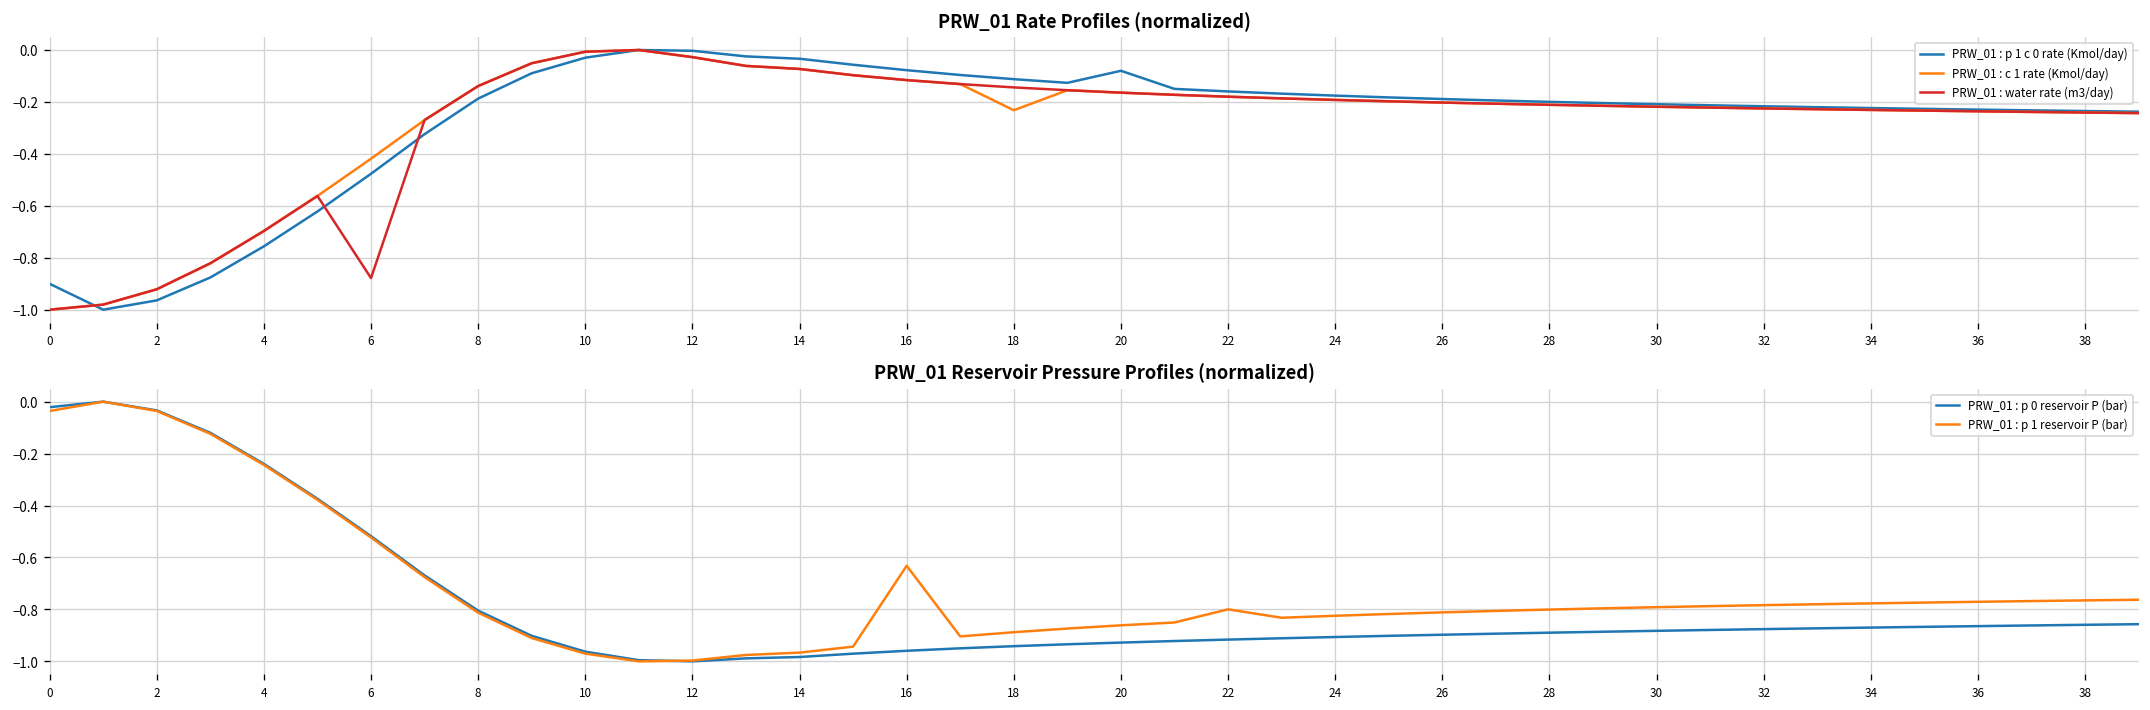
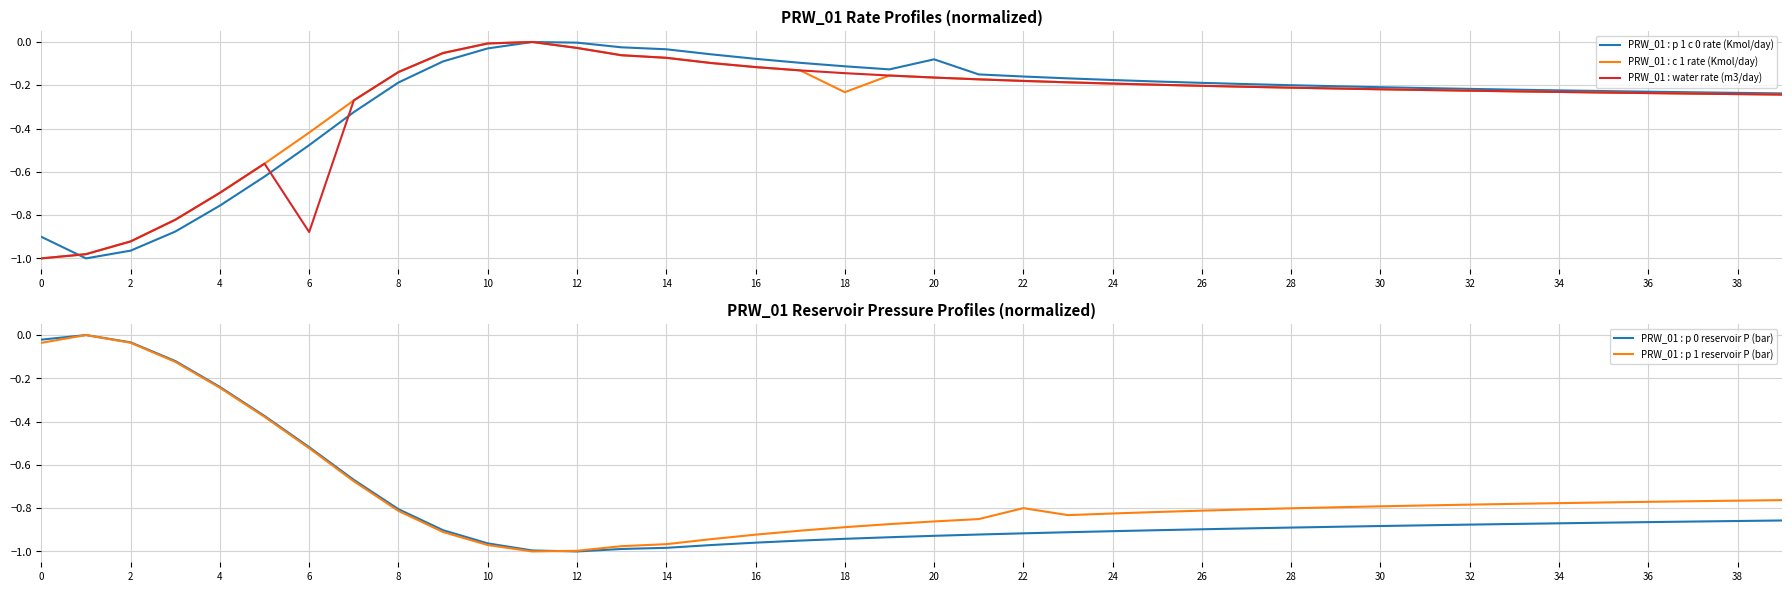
PRW_01 Reservoir Pressure Profiles (normalized), PRW_01 : p 1 reservoir P (bar), 16: -0.63 -> -0.92
